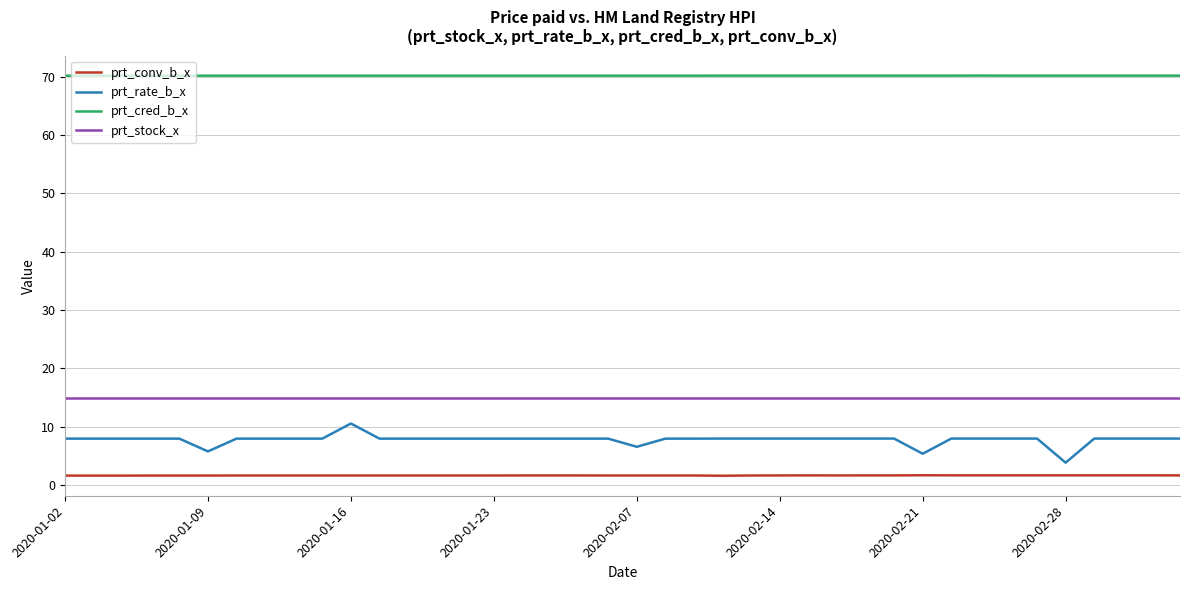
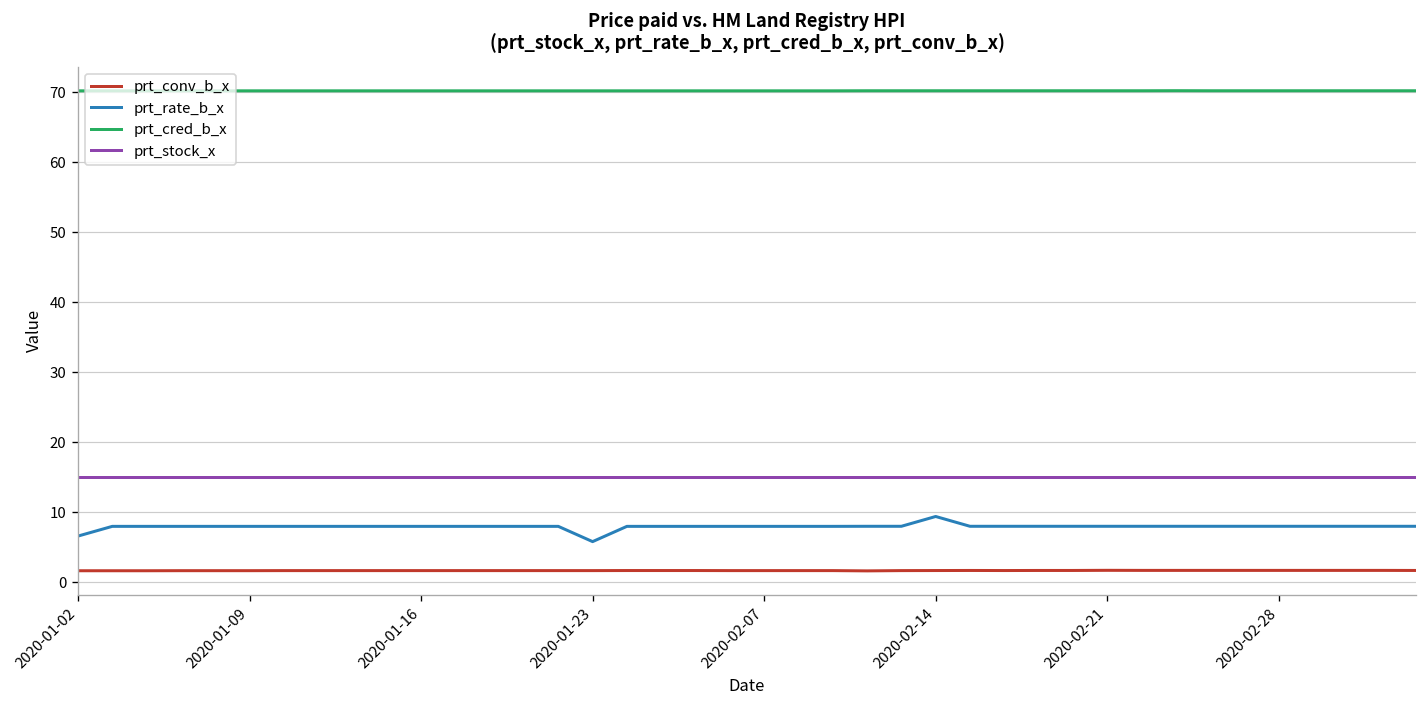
prt_rate_b_x, 2020-01-02: 8 -> 7
prt_rate_b_x, 2020-01-09: 6 -> 8
prt_rate_b_x, 2020-01-16: 11 -> 8
prt_rate_b_x, 2020-01-23: 8 -> 6
prt_rate_b_x, 2020-02-07: 7 -> 8
prt_rate_b_x, 2020-02-14: 8 -> 9
prt_rate_b_x, 2020-02-21: 5 -> 8
prt_rate_b_x, 2020-02-28: 4 -> 8
